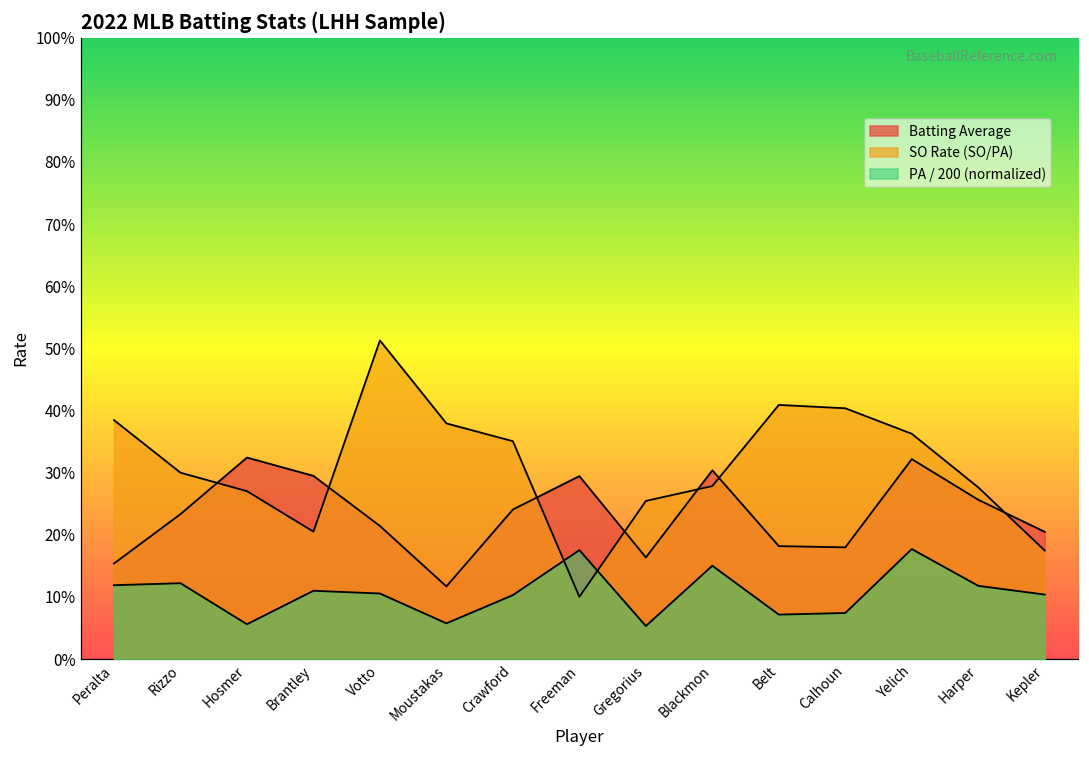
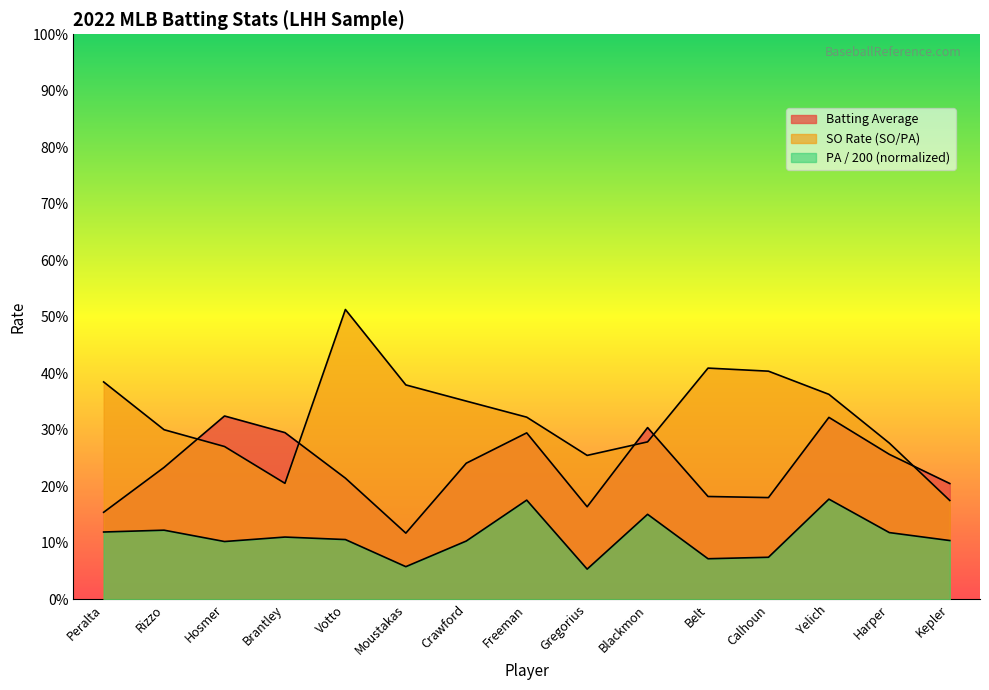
PA / 200 (normalized), Hosmer: 6% -> 10%
SO Rate (SO/PA), Freeman: 10% -> 32%
